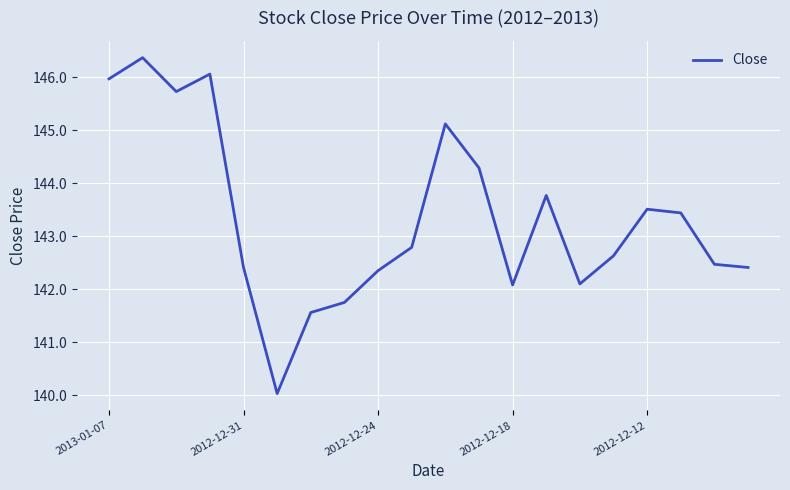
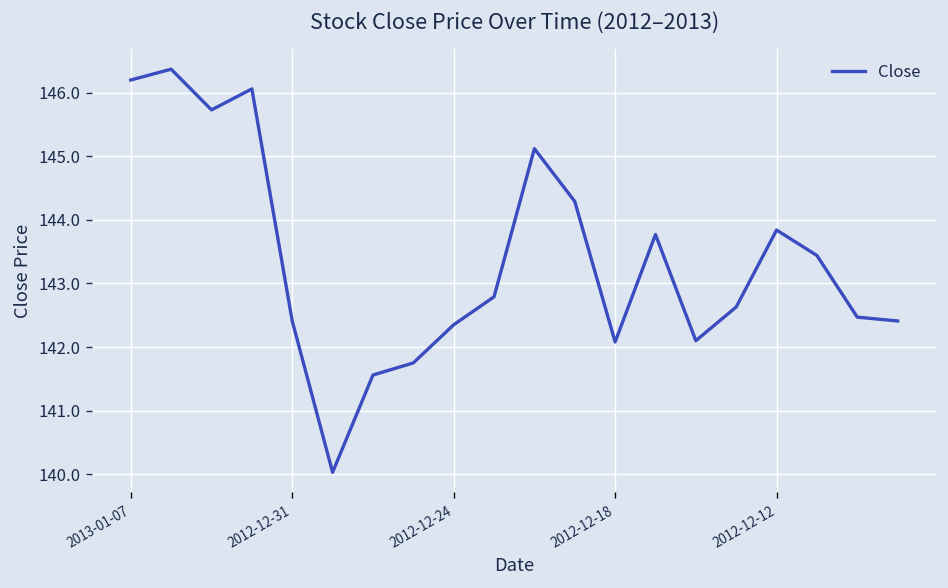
2013-01-07: 146.0 -> 146.2
2012-12-12: 143.5 -> 143.8
